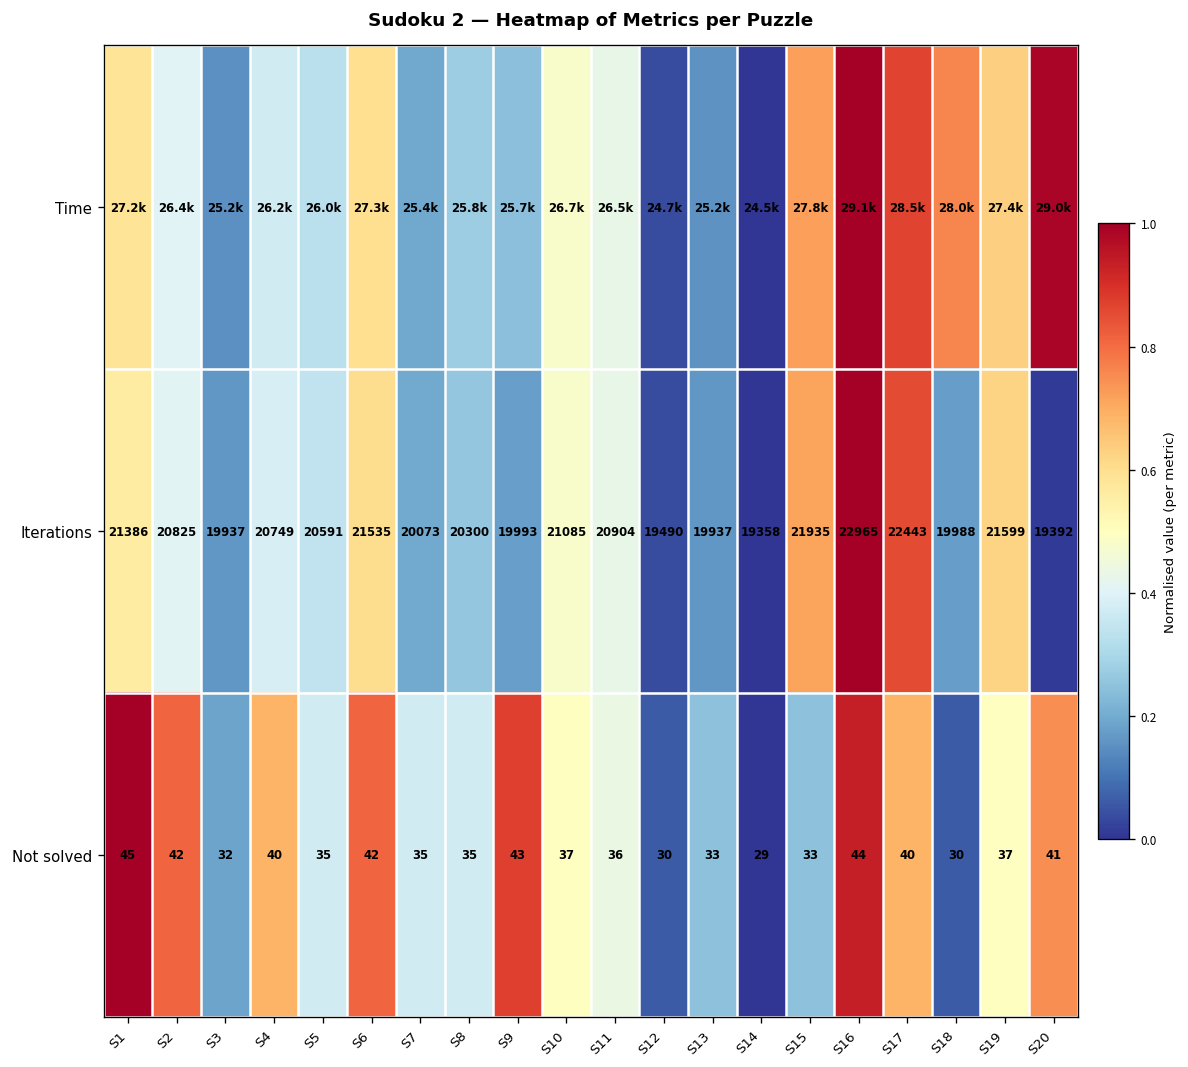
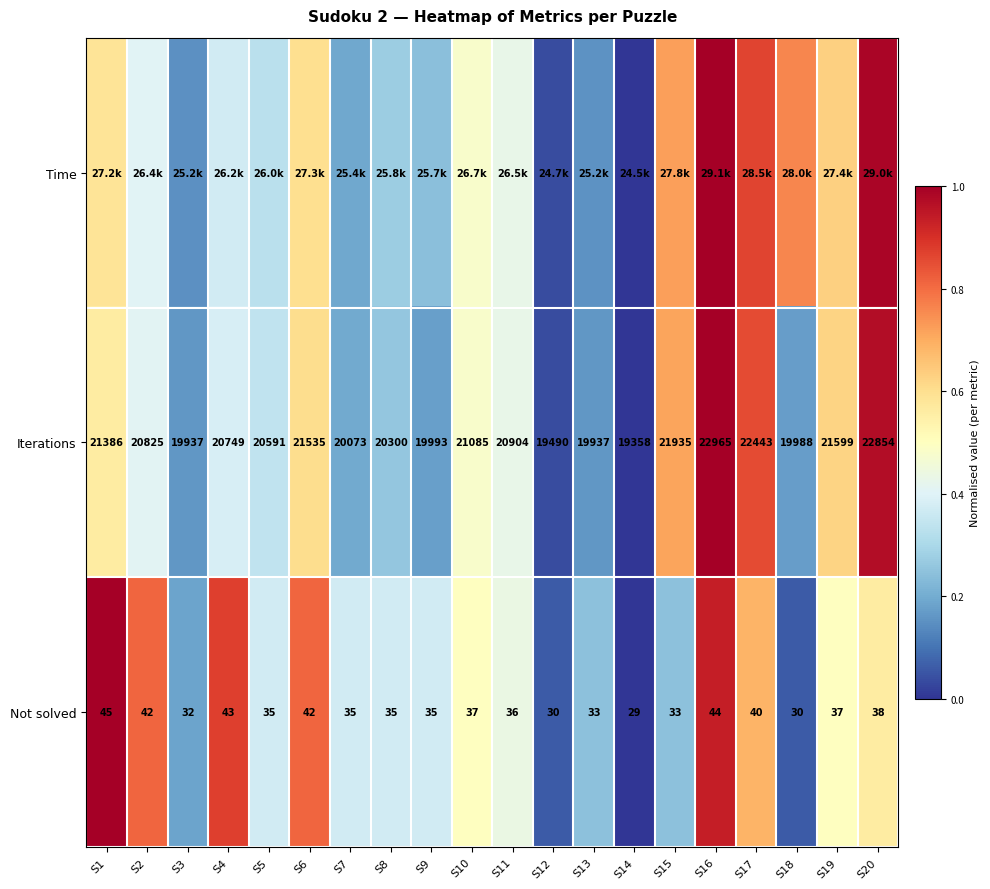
Iterations, S20: 19392 -> 22854
Not solved, S4: 40 -> 43
Not solved, S9: 43 -> 35
Not solved, S20: 41 -> 38
